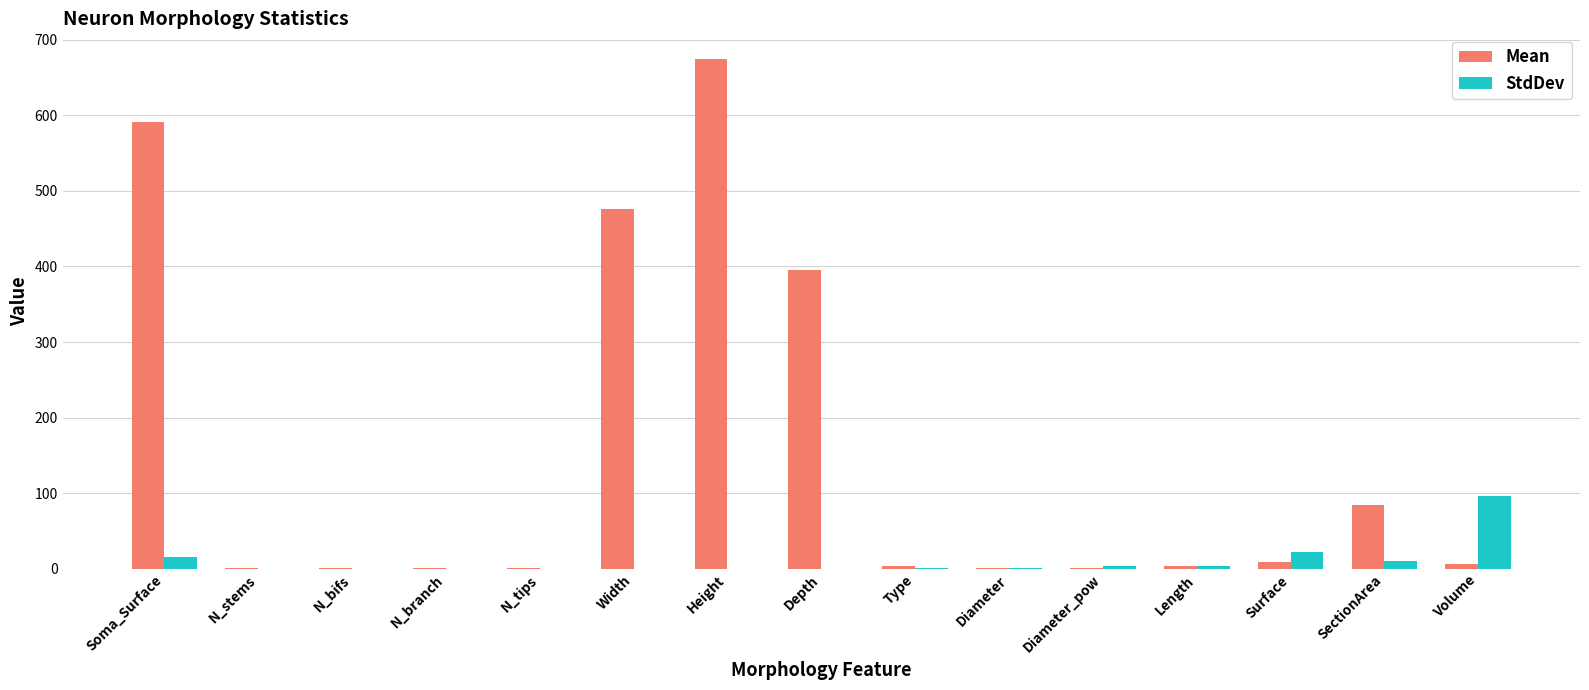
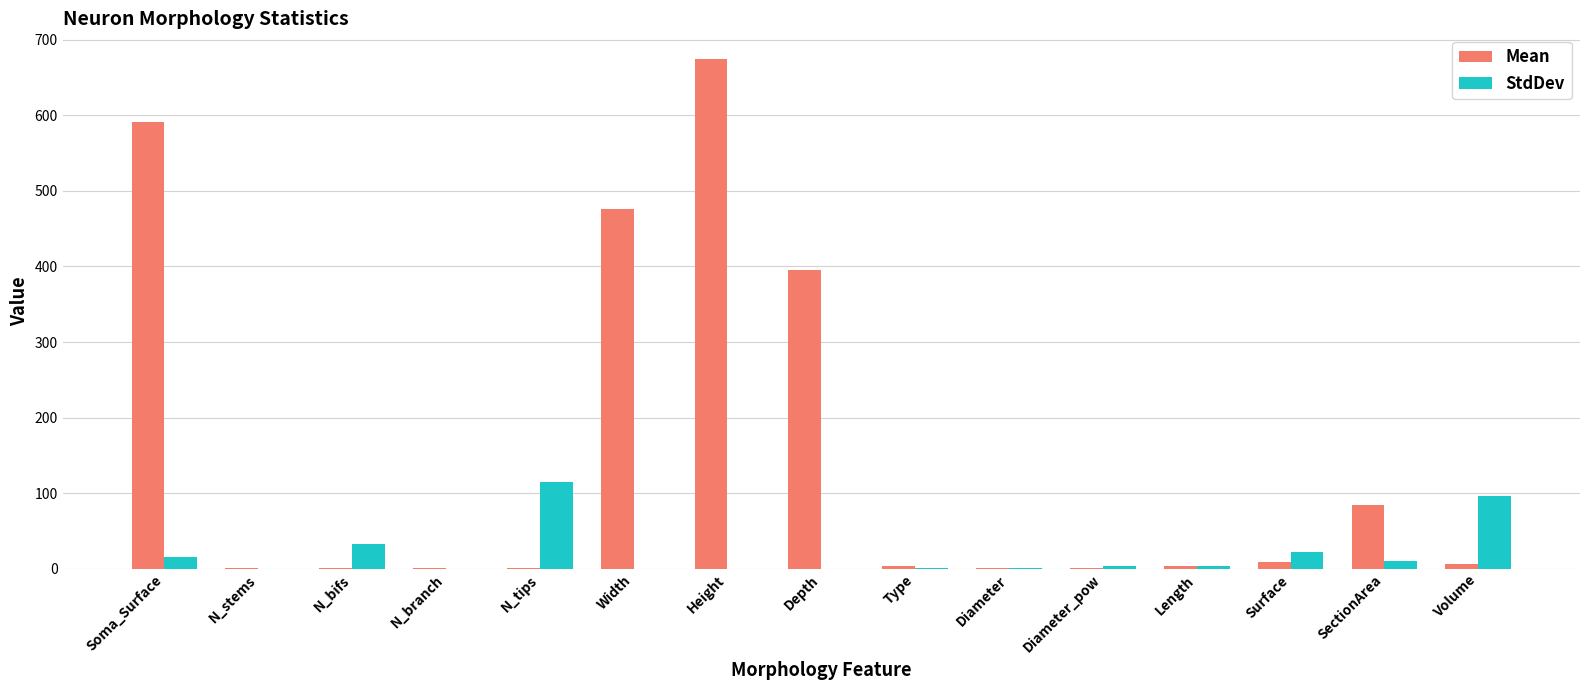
StdDev, N_bifs: 0 -> 30
StdDev, N_tips: 0 -> 120
